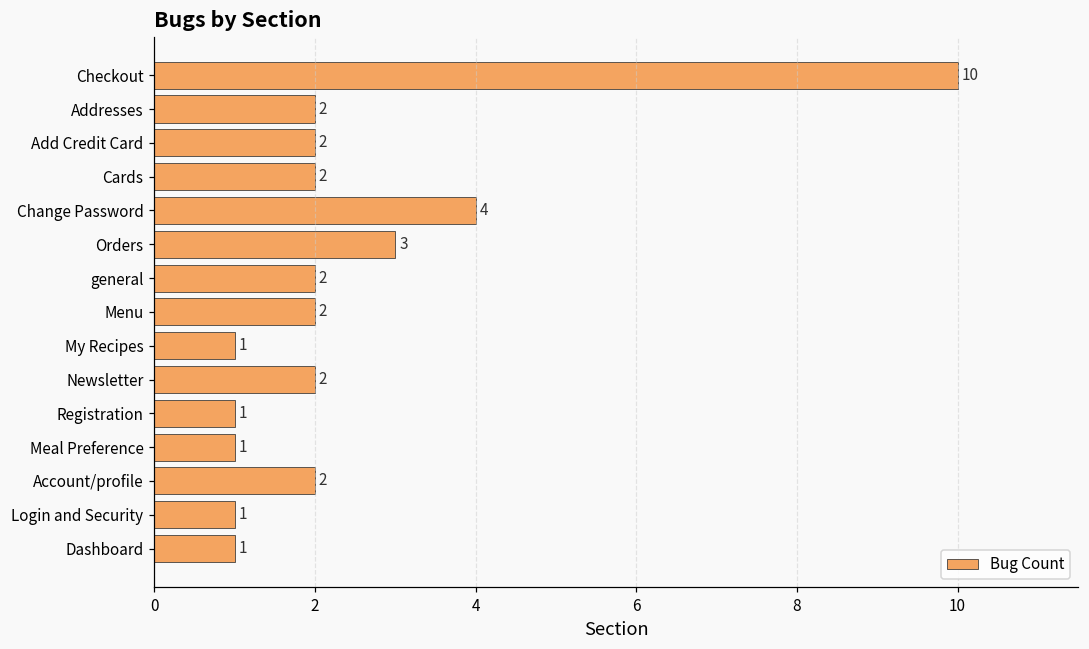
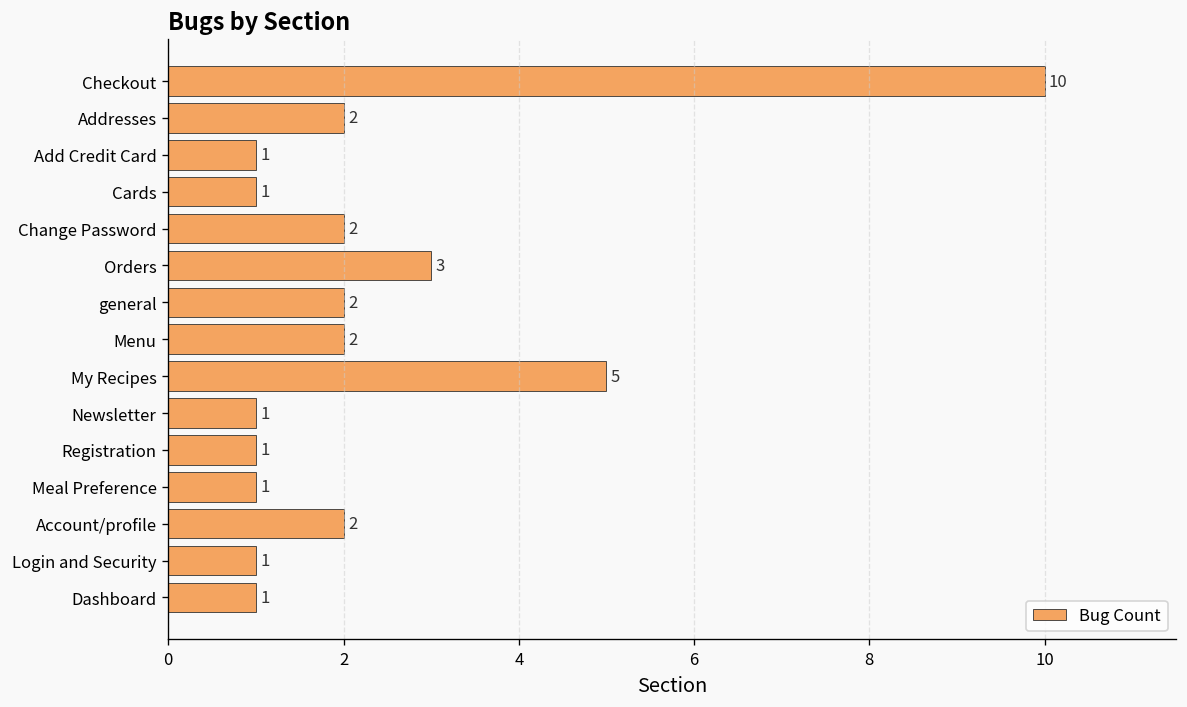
Add Credit Card: 2 -> 1
Cards: 2 -> 1
Change Password: 4 -> 2
My Recipes: 1 -> 5
Newsletter: 2 -> 1
